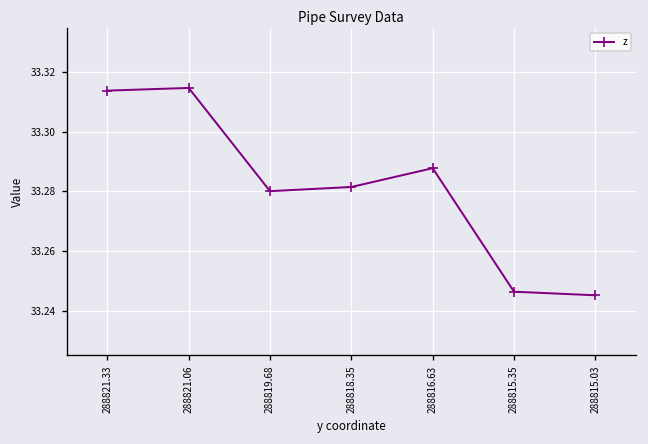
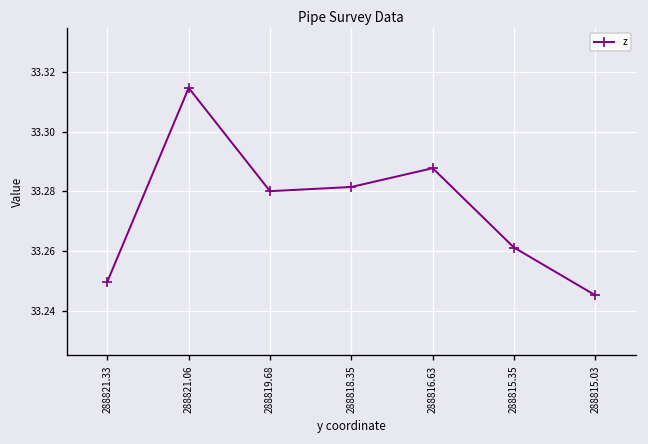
288821.33: 33.314 -> 33.250
288815.35: 33.246 -> 33.261
